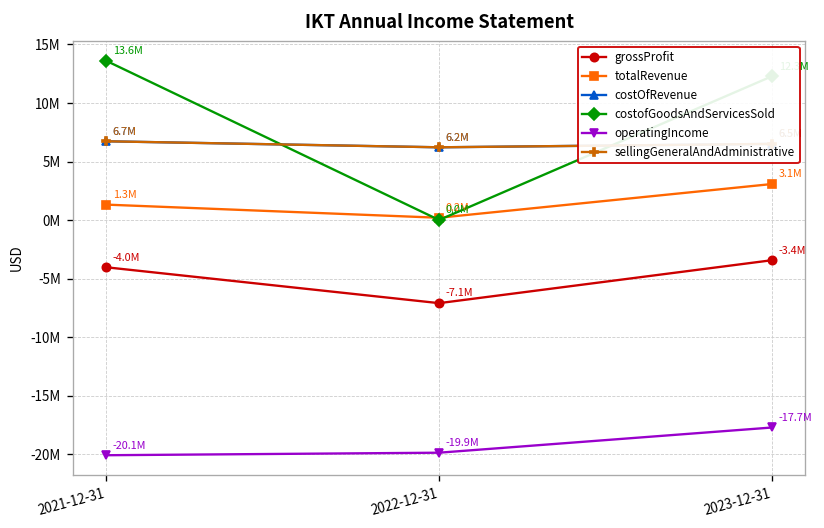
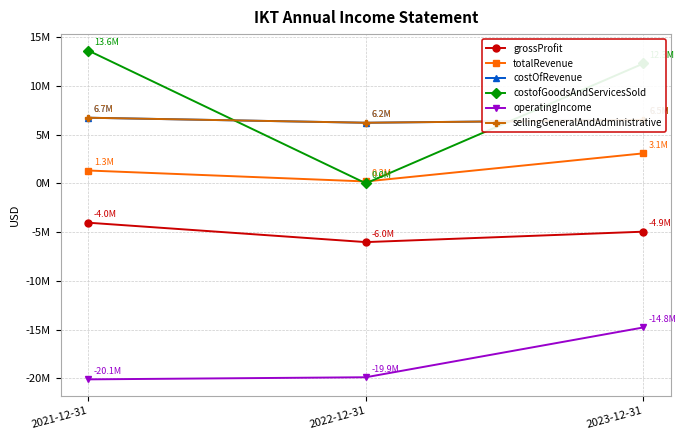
grossProfit, 2022-12-31: -7.1M -> -6.0M
grossProfit, 2023-12-31: -3.4M -> -4.9M
operatingIncome, 2023-12-31: -17.7M -> -14.8M
